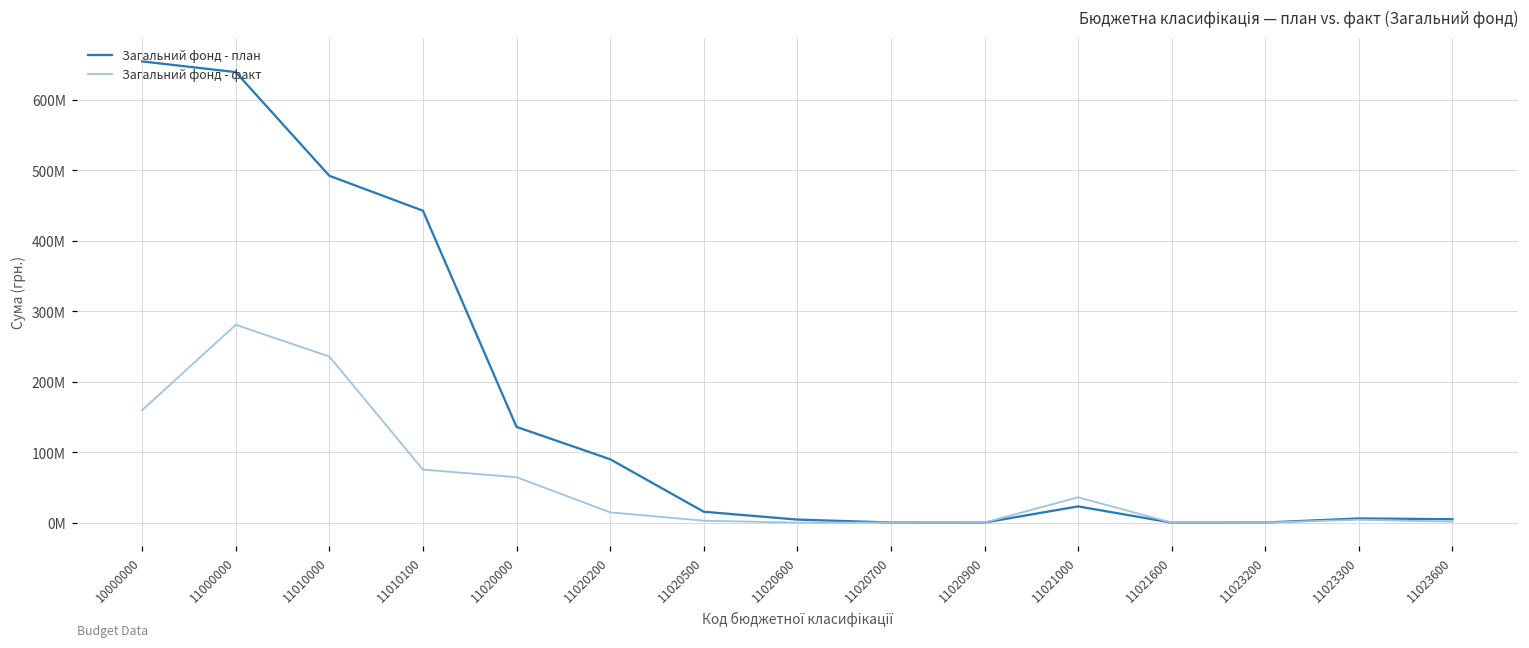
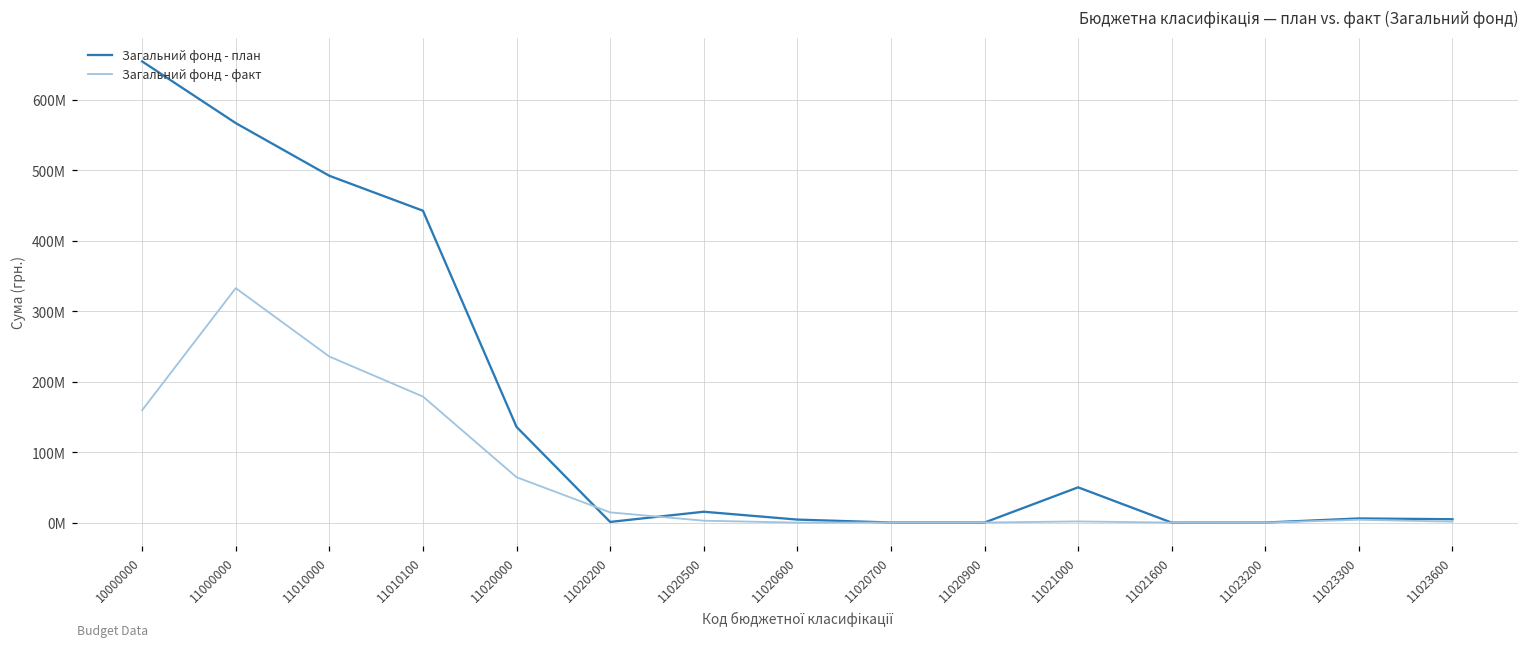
Загальний фонд - план, 11000000: 640000000 -> 570000000
Загальний фонд - факт, 11000000: 280000000 -> 330000000
Загальний фонд - факт, 11010100: 80000000 -> 180000000
Загальний фонд - план, 11020200: 90000000 -> 0
Загальний фонд - план, 11021000: 20000000 -> 50000000
Загальний фонд - факт, 11021000: 40000000 -> 0
